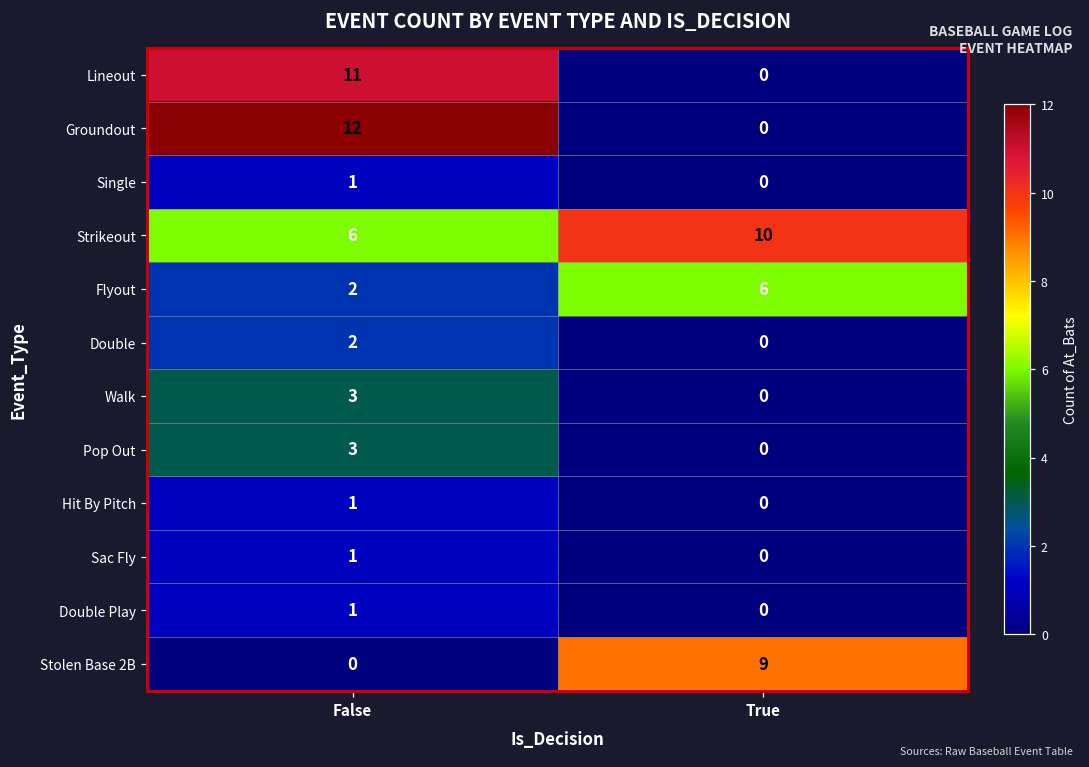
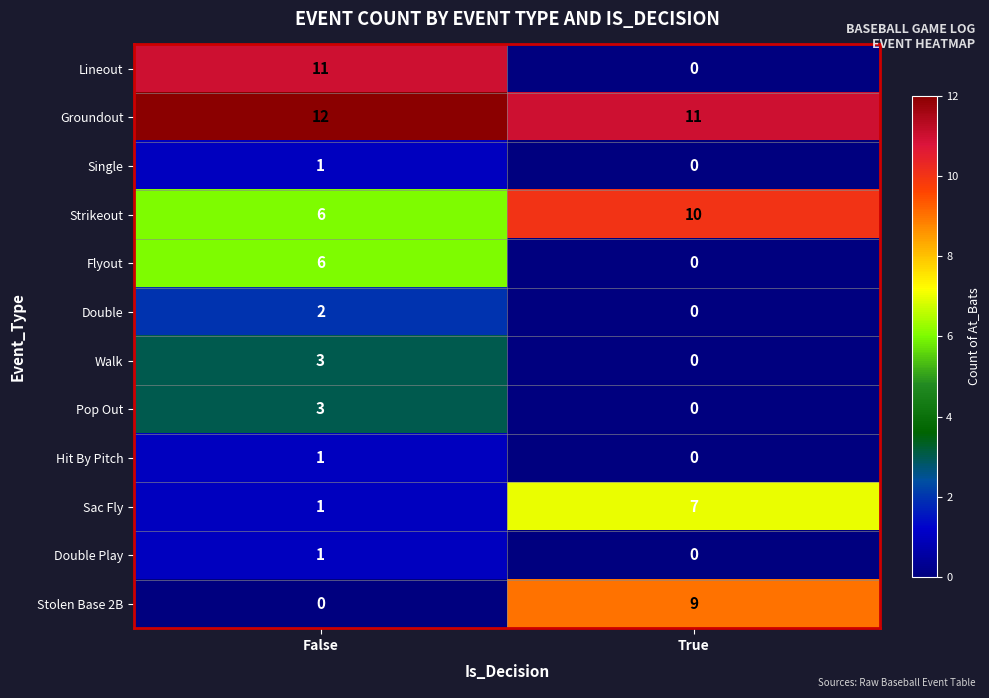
Groundout, True: 0 -> 11
Flyout, False: 2 -> 6
Flyout, True: 6 -> 0
Sac Fly, True: 0 -> 7
